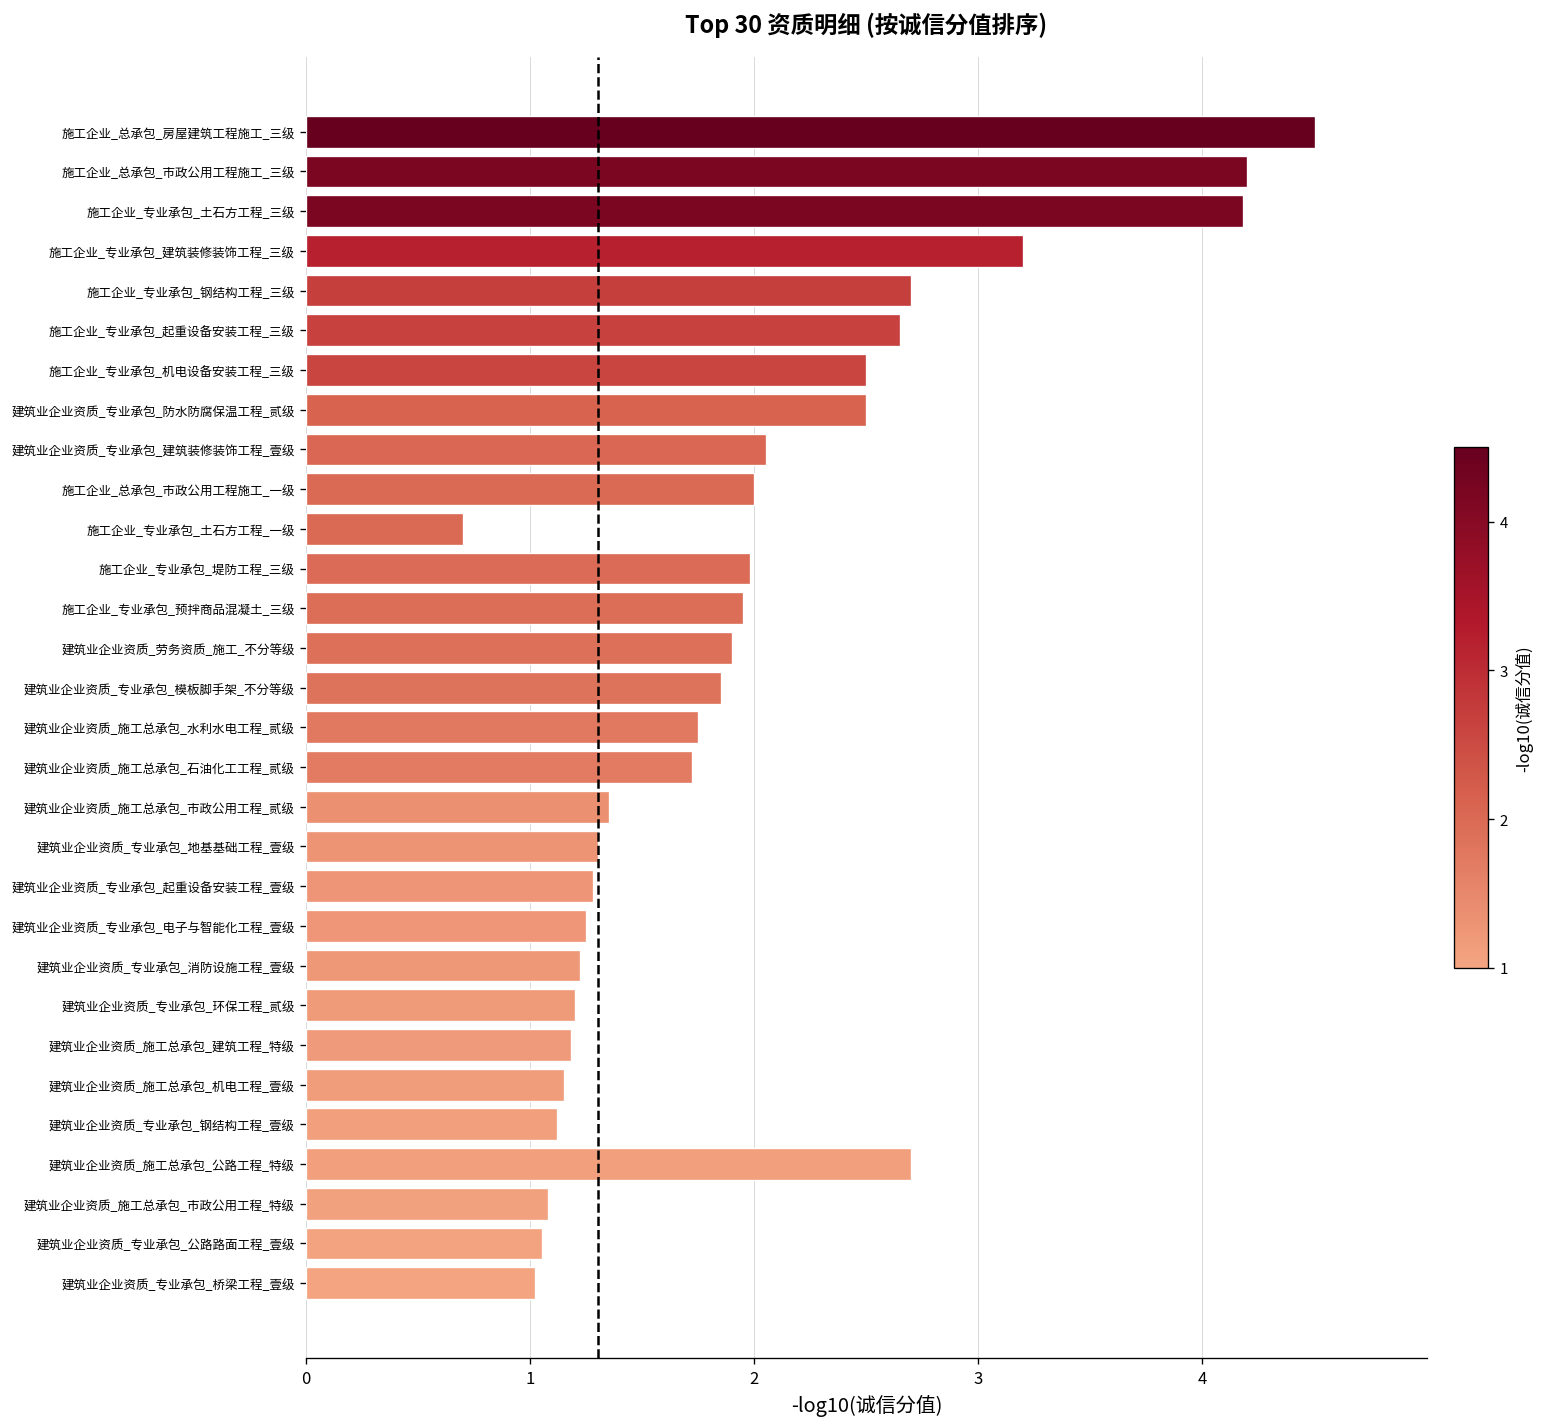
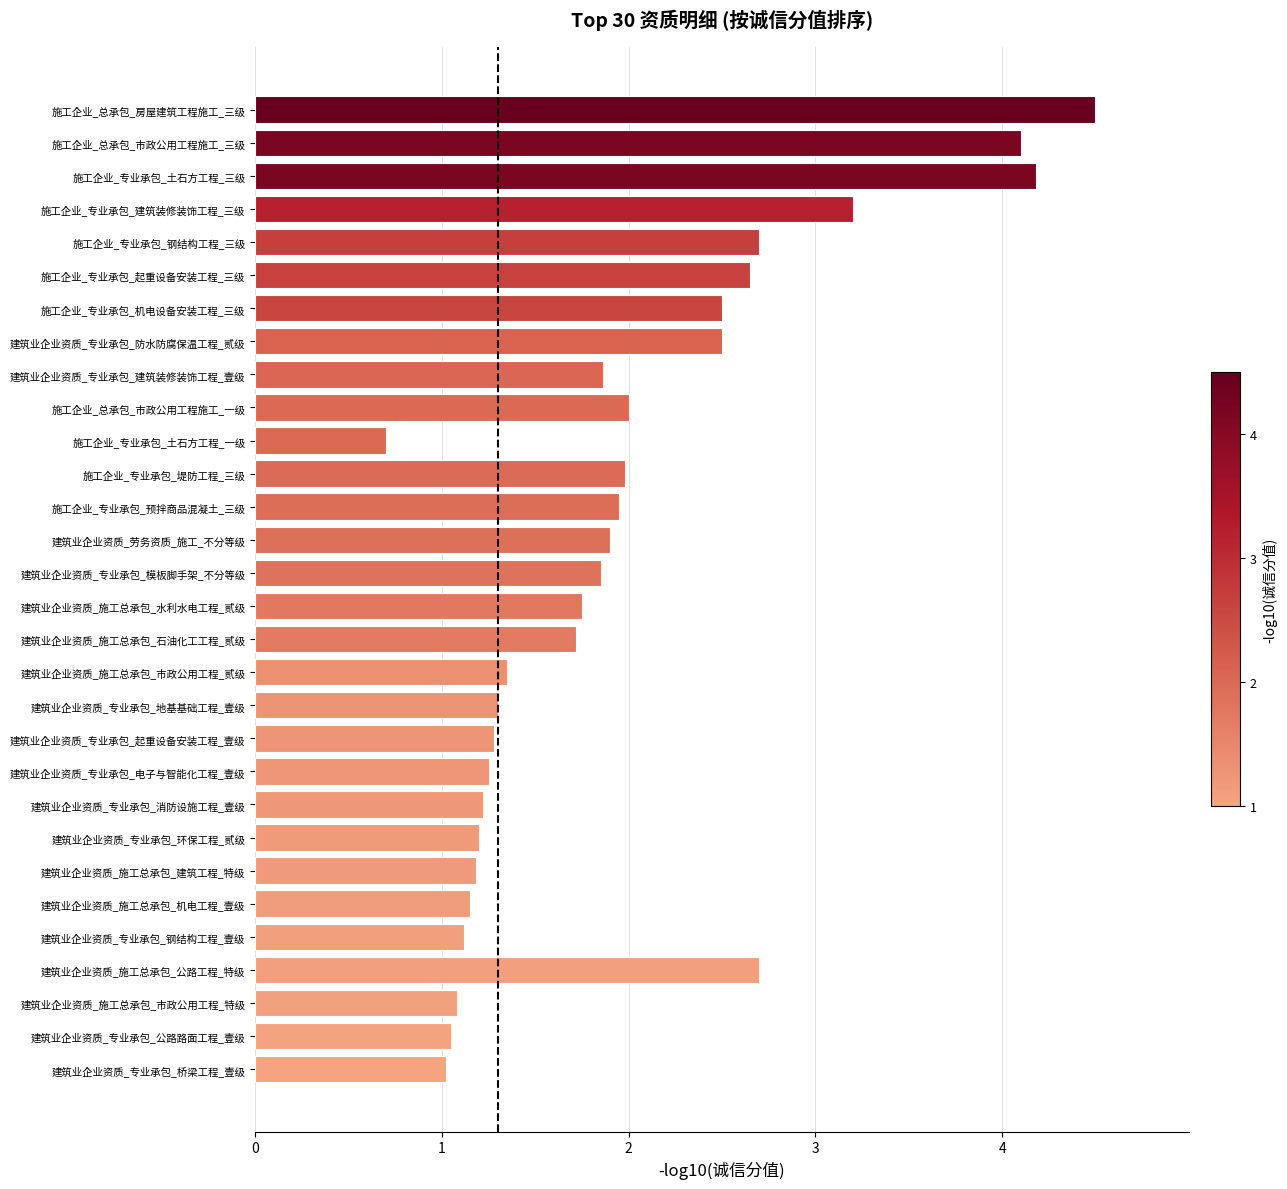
施工企业_总承包_市政公用工程施工_三级: 4.2 -> 4.1
建筑业企业资质_专业承包_建筑装修装饰工程_壹级: 2.05 -> 1.86
